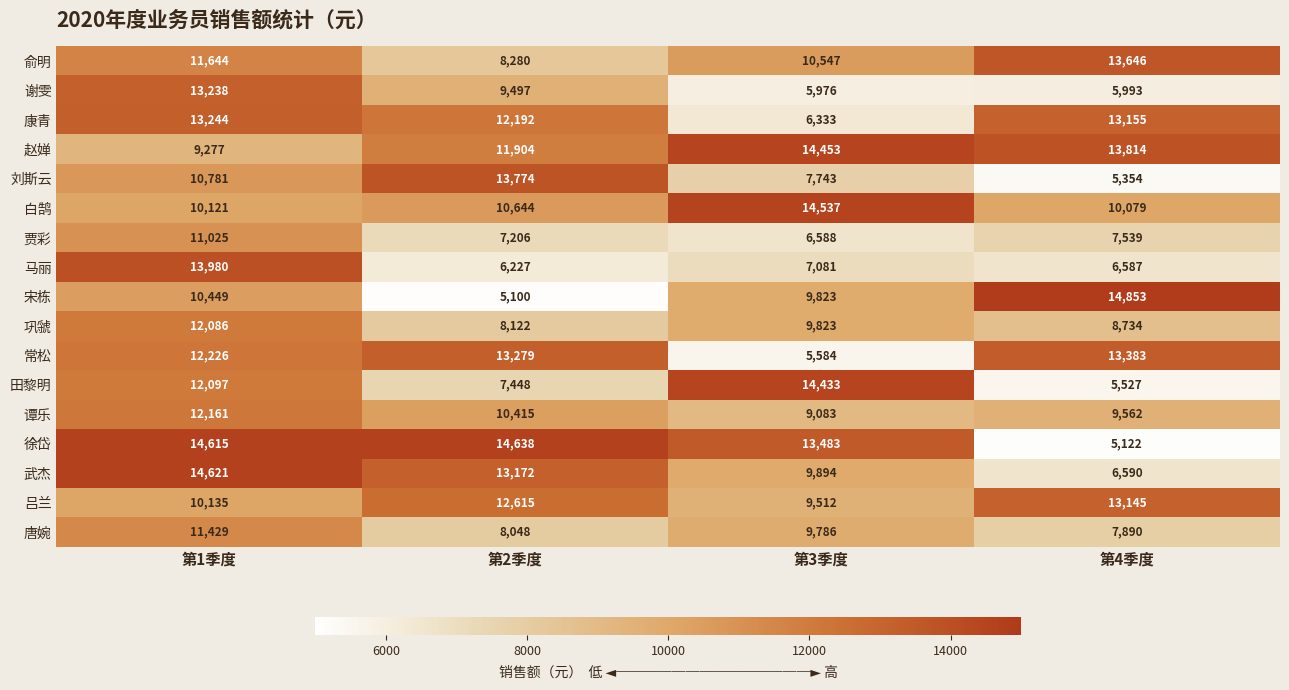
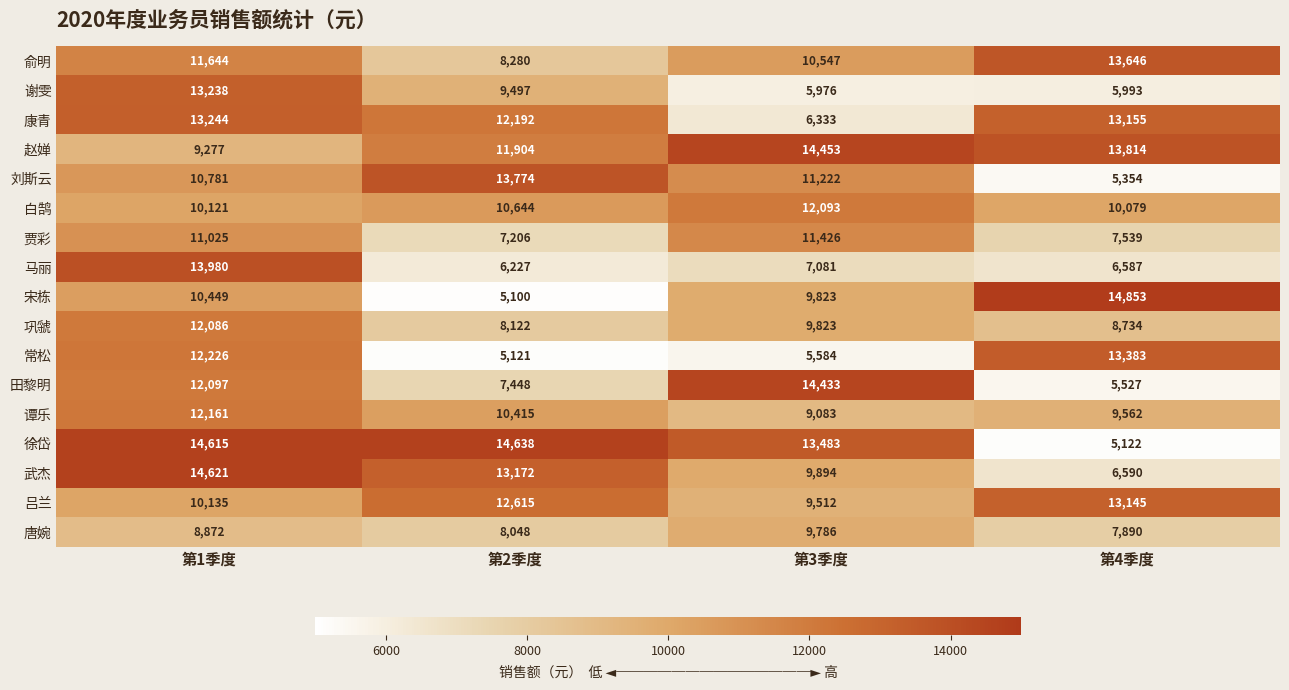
刘斯云, 第3季度: 7,743 -> 11,222
白鹄, 第3季度: 14,537 -> 12,093
贾彩, 第3季度: 6,588 -> 11,426
常松, 第2季度: 13,279 -> 5,121
唐婉, 第1季度: 11,429 -> 8,872
